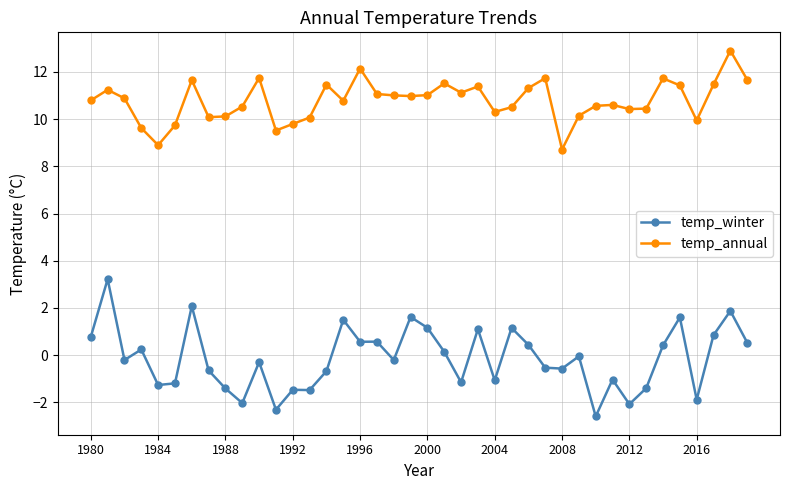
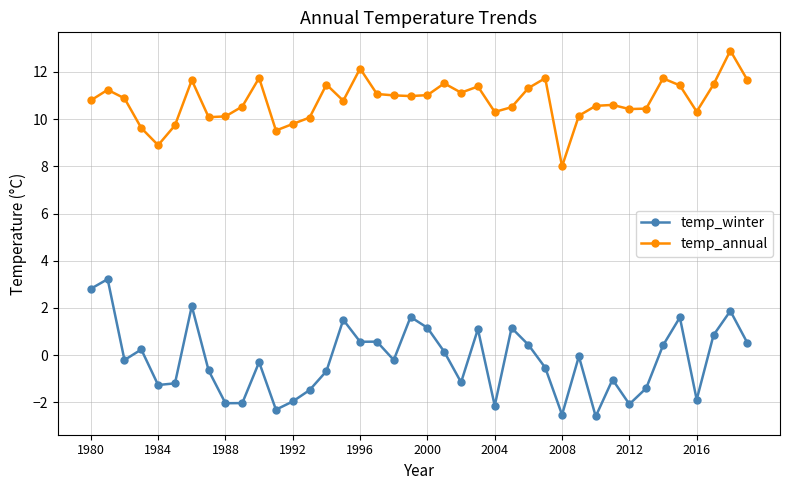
temp_winter, 1980: 0.8 -> 2.8
temp_winter, 1988: -1.4 -> -2.0
temp_winter, 1992: -1.5 -> -2.0
temp_winter, 2004: -1.1 -> -2.1
temp_winter, 2008: -0.6 -> -2.5
temp_annual, 2008: 8.7 -> 8.0
temp_annual, 2016: 9.9 -> 10.3
